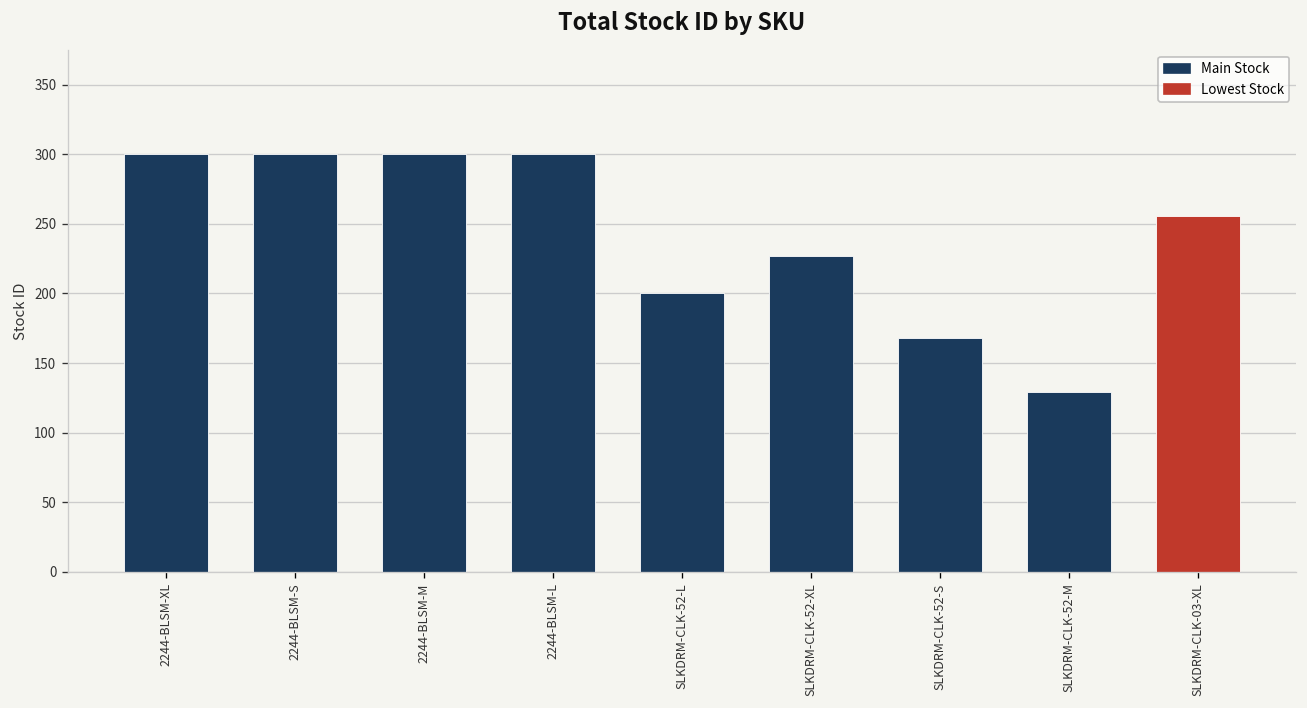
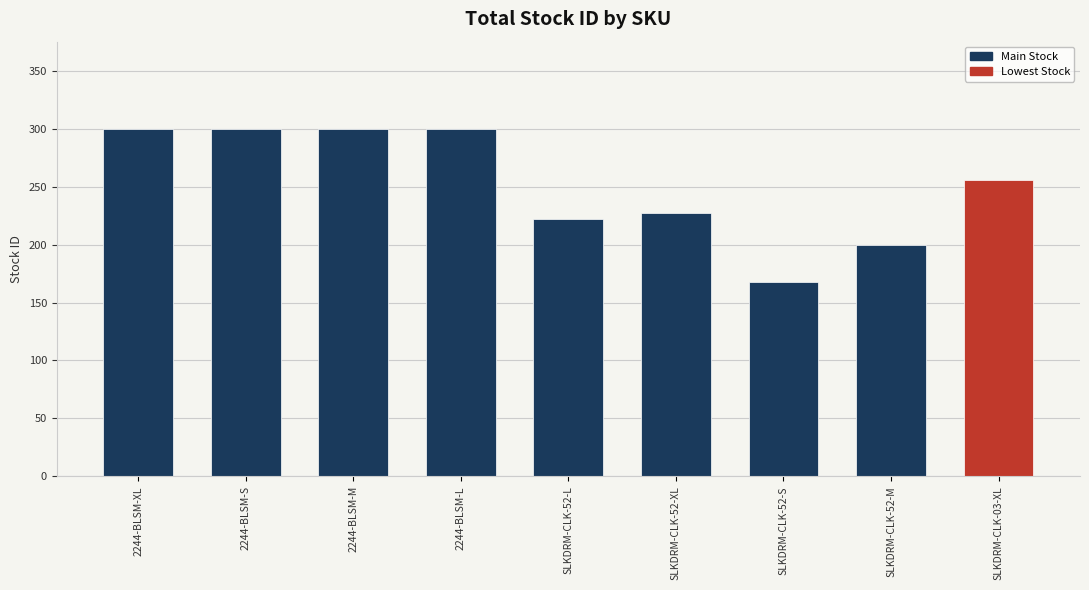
SLKDRM-CLK-52-L: 200 -> 222
SLKDRM-CLK-52-M: 129 -> 200
